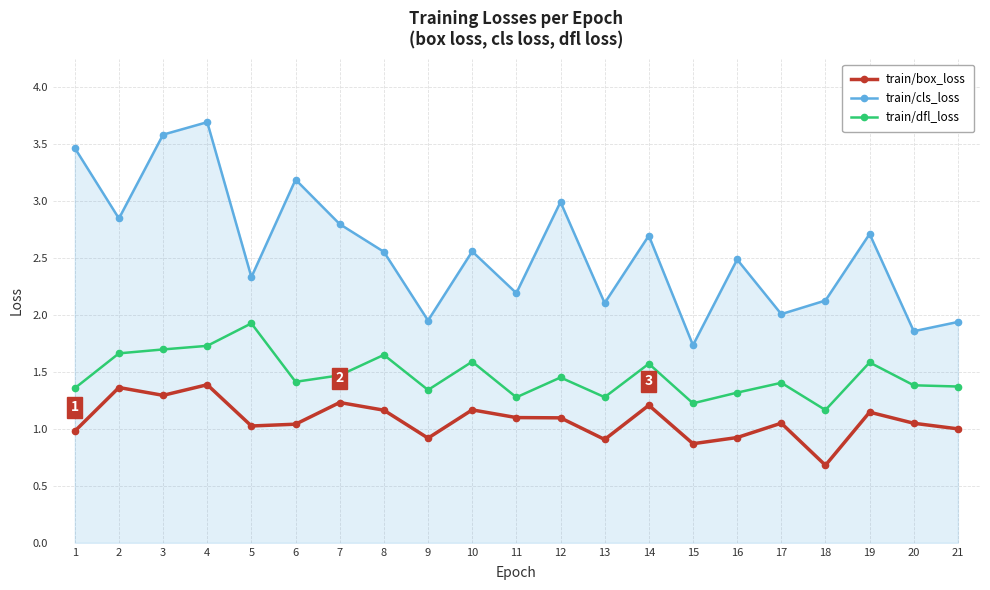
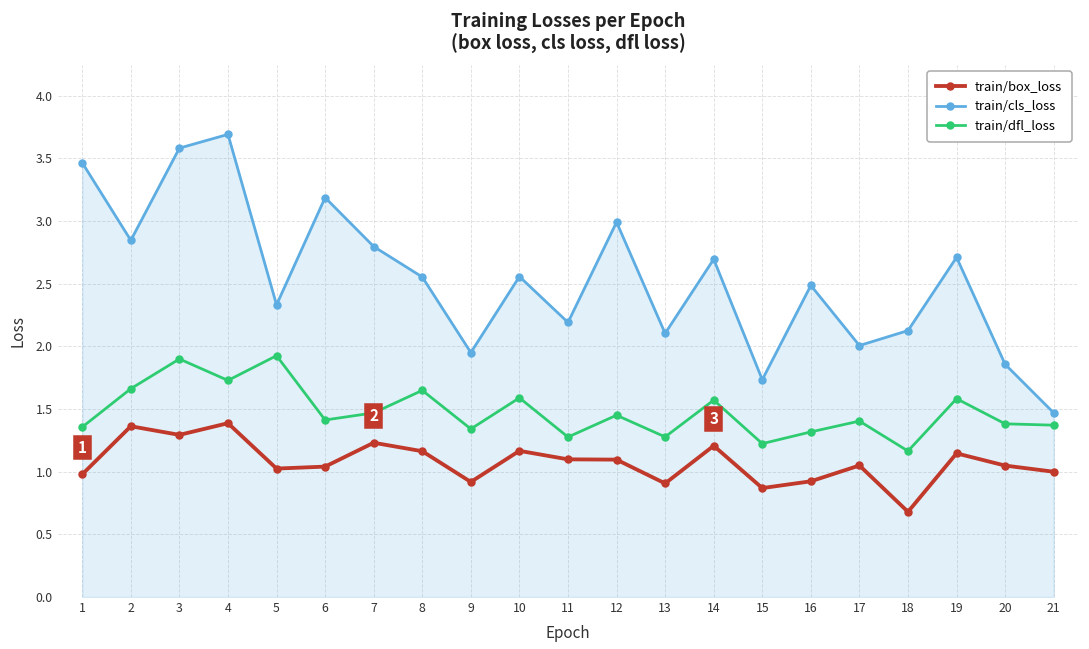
train/dfl_loss, 3: 1.70 -> 1.90
train/cls_loss, 21: 1.94 -> 1.47
